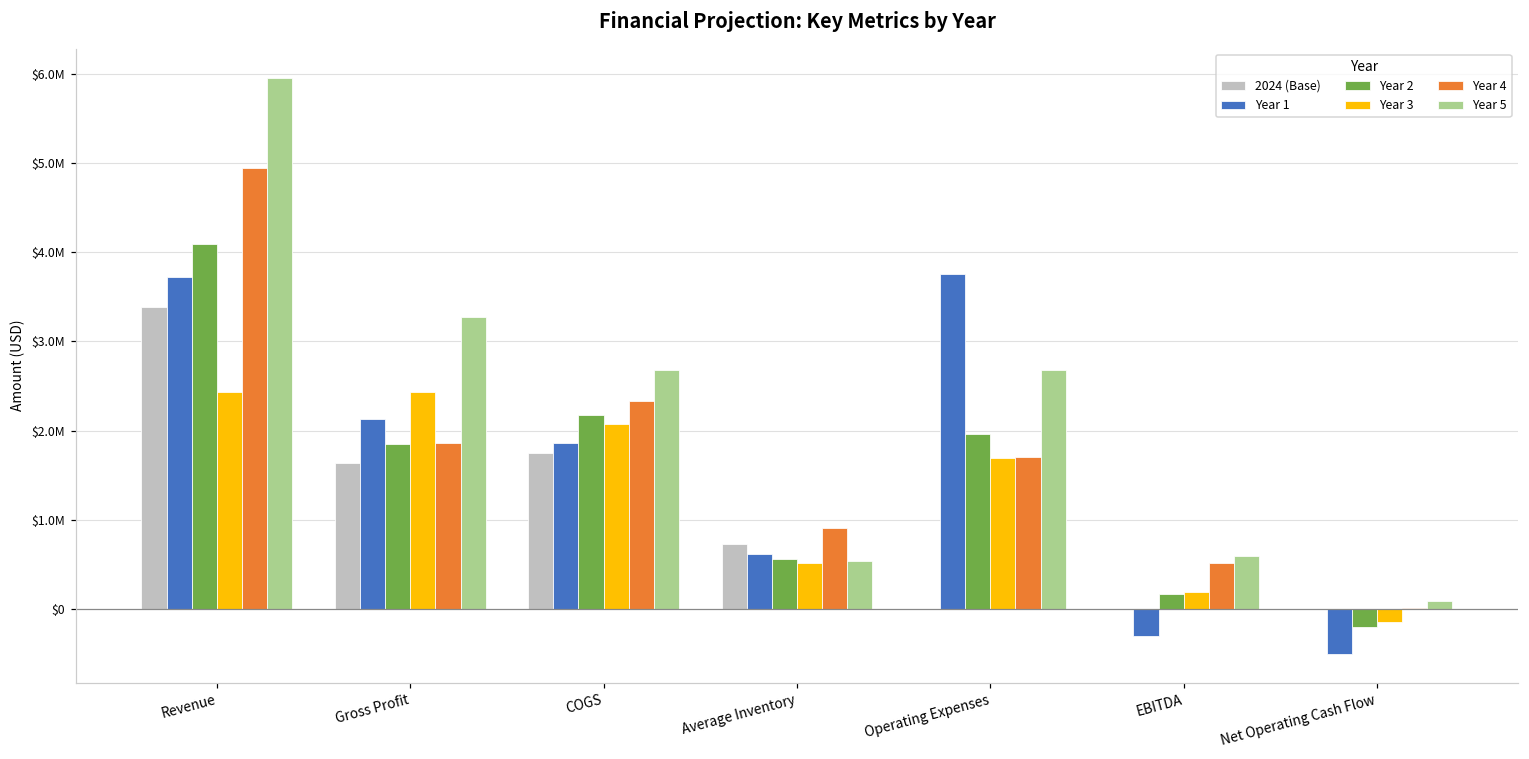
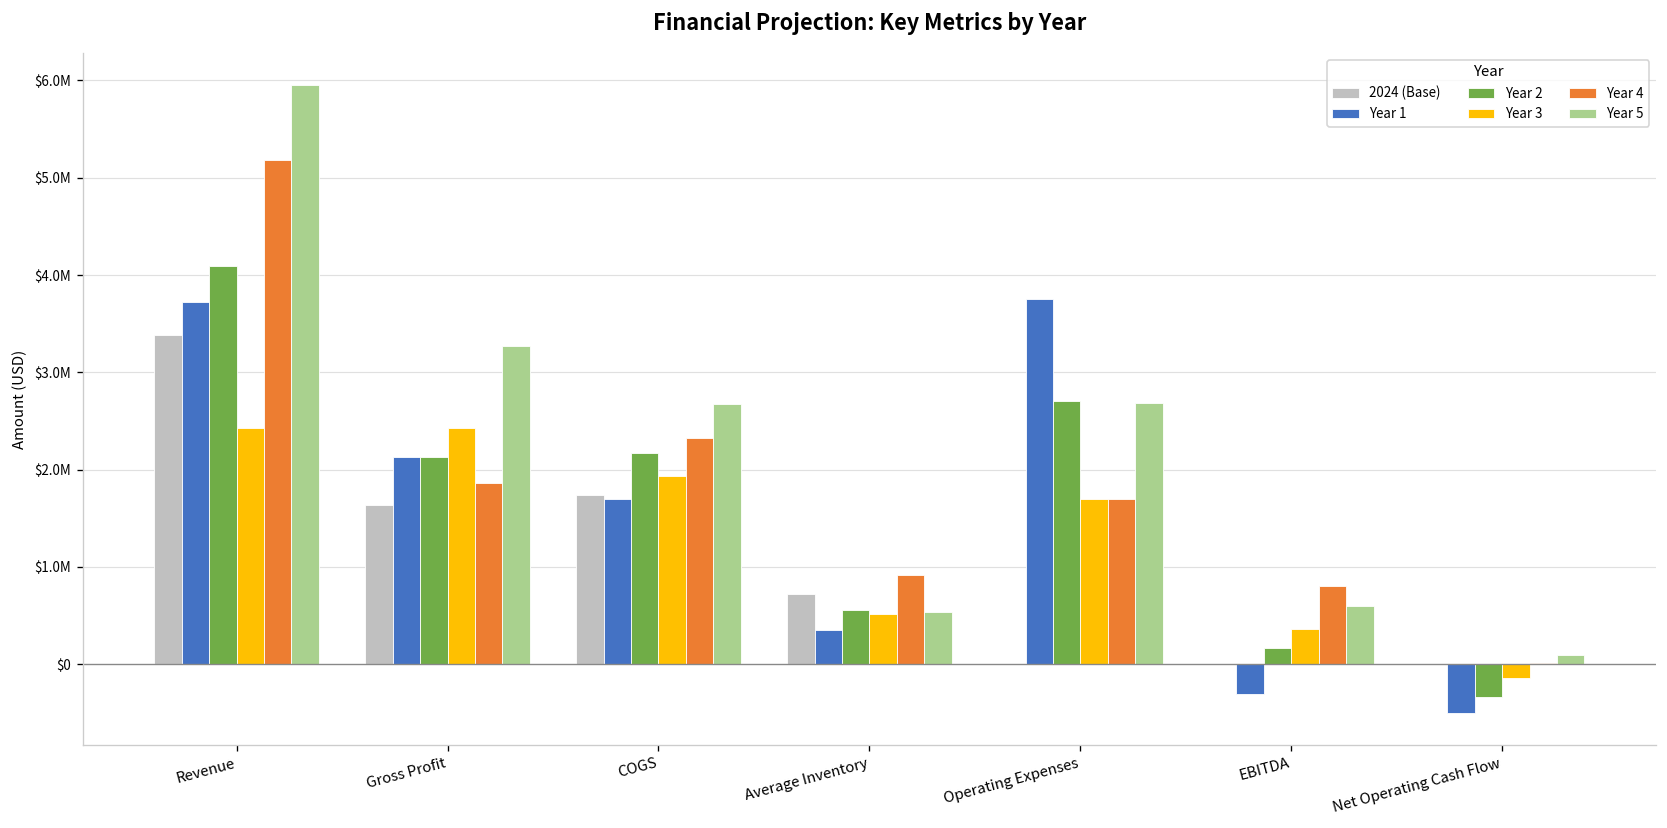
Year 4, Revenue: $4900000 -> $5200000
Year 2, Gross Profit: $1800000 -> $2100000
Year 1, COGS: $1900000 -> $1700000
Year 3, COGS: $2100000 -> $1900000
Year 1, Average Inventory: $600000 -> $300000
Year 2, Operating Expenses: $2000000 -> $2700000
Year 3, EBITDA: $200000 -> $400000
Year 4, EBITDA: $500000 -> $800000
Year 2, Net Operating Cash Flow: $-200000 -> $-300000
